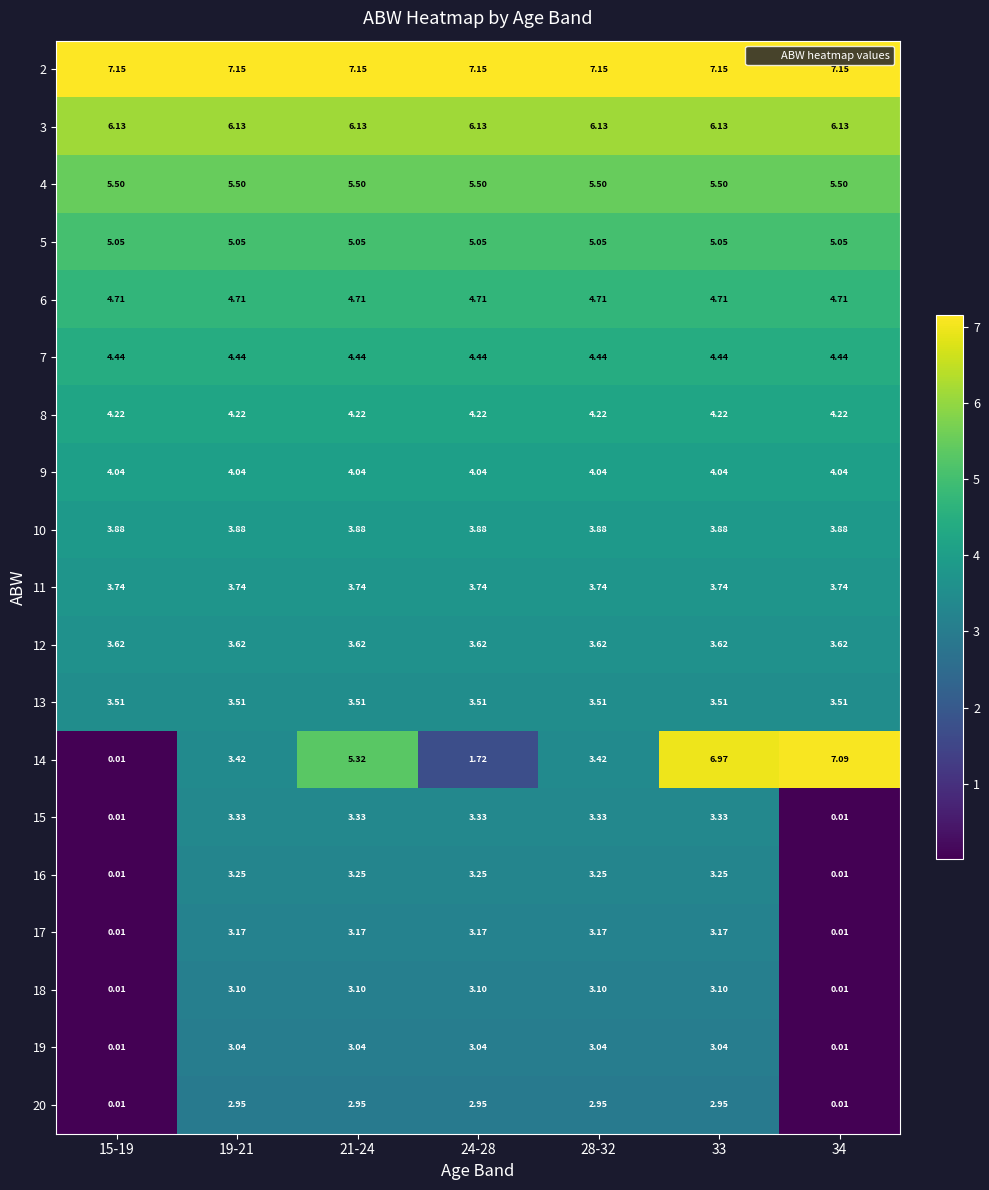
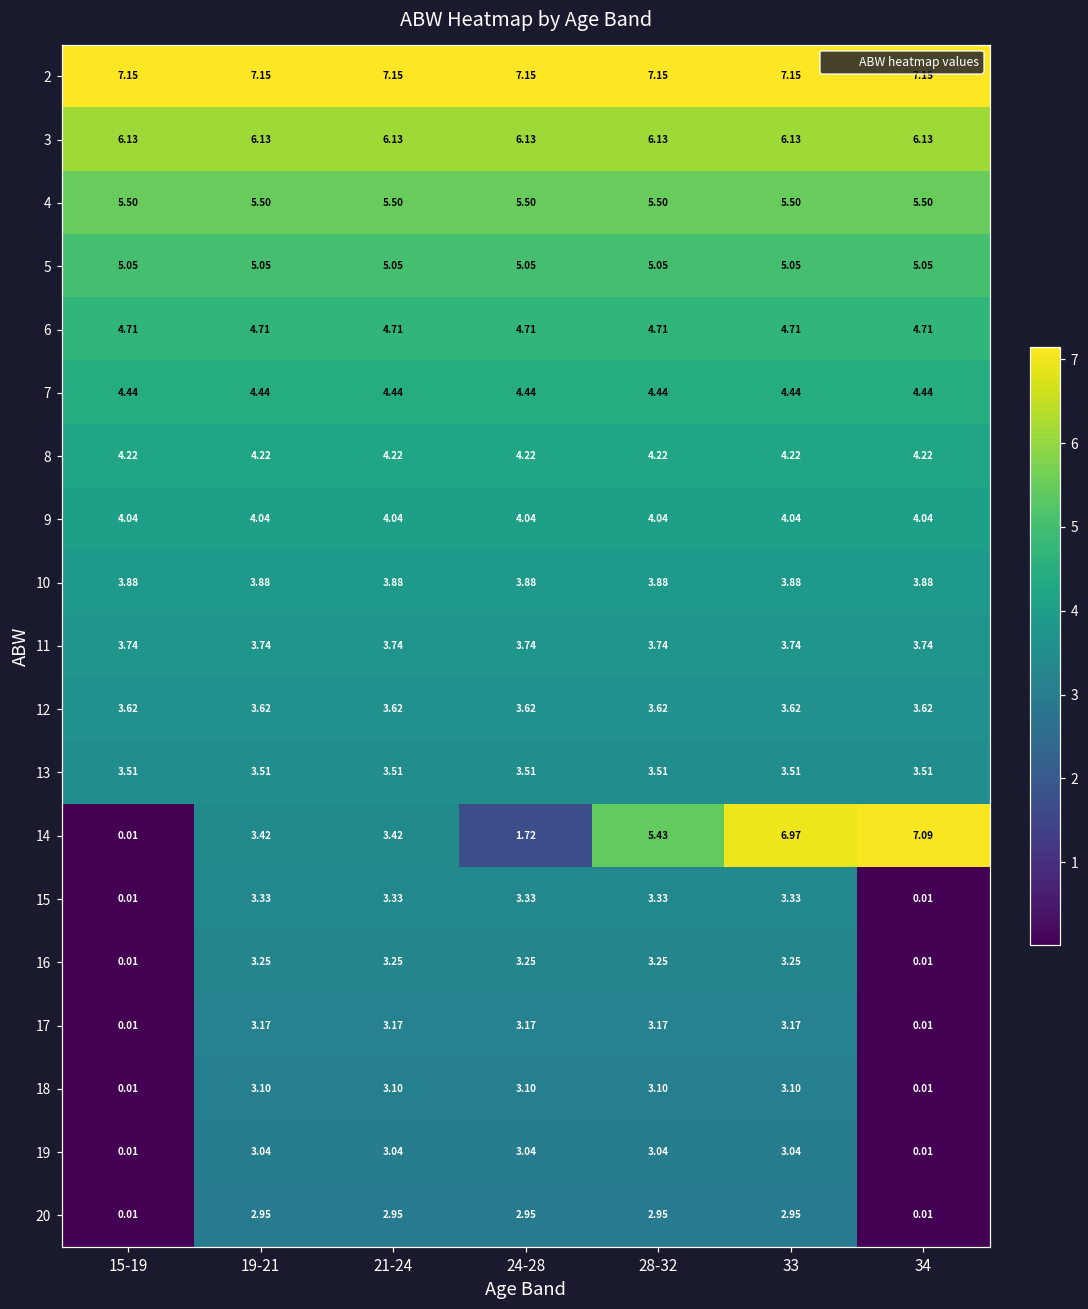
14, 21-24: 5.32 -> 3.42
14, 28-32: 3.42 -> 5.43
